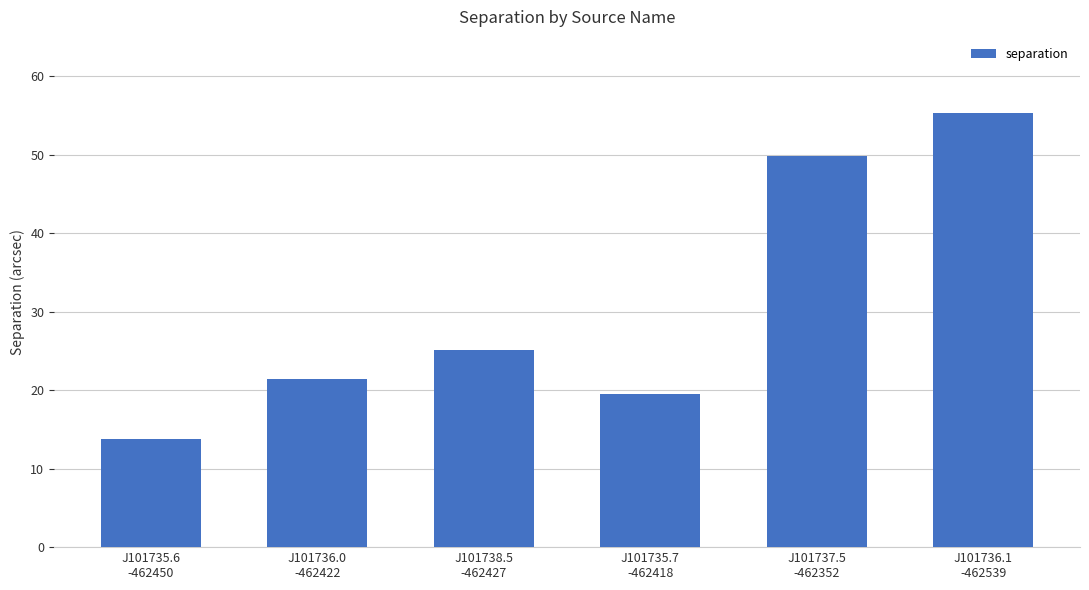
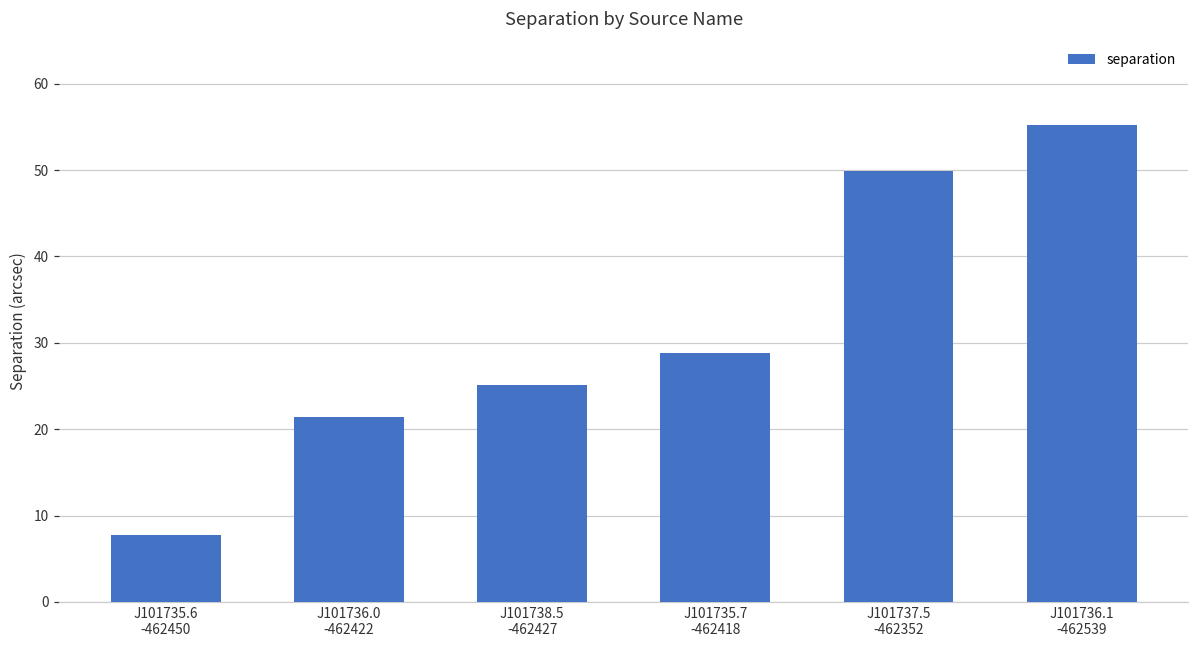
J101735.6 -462450: 14 -> 8
J101735.7 -462418: 20 -> 29
